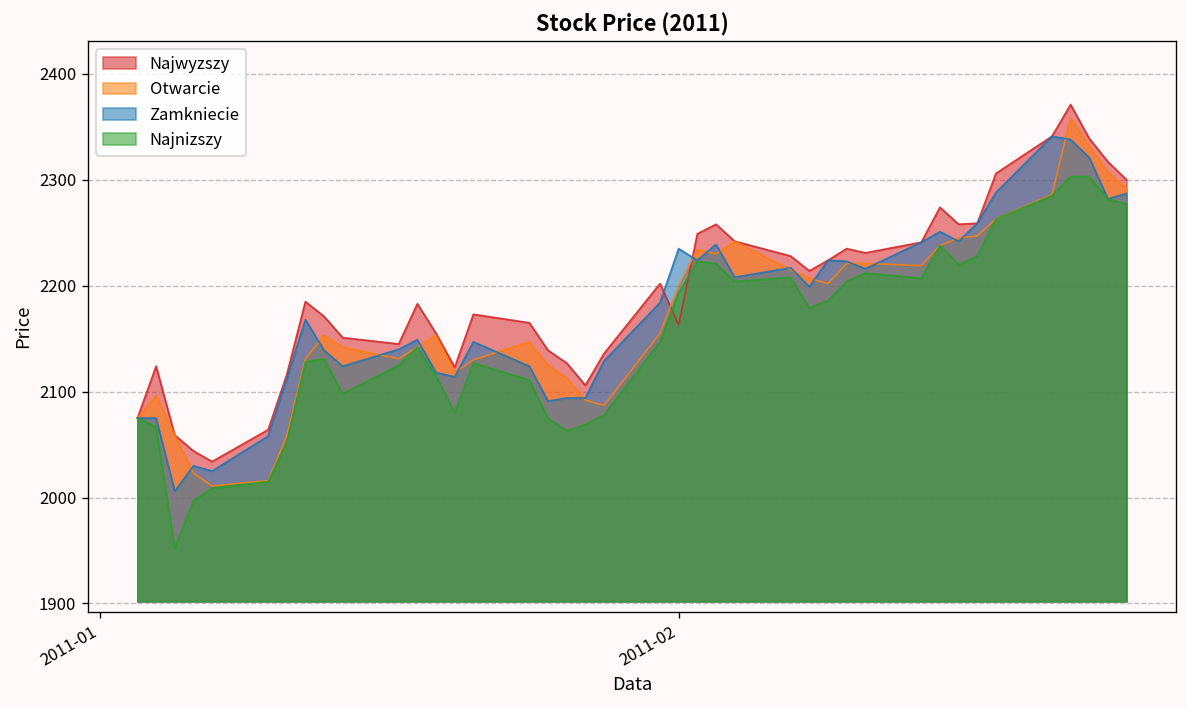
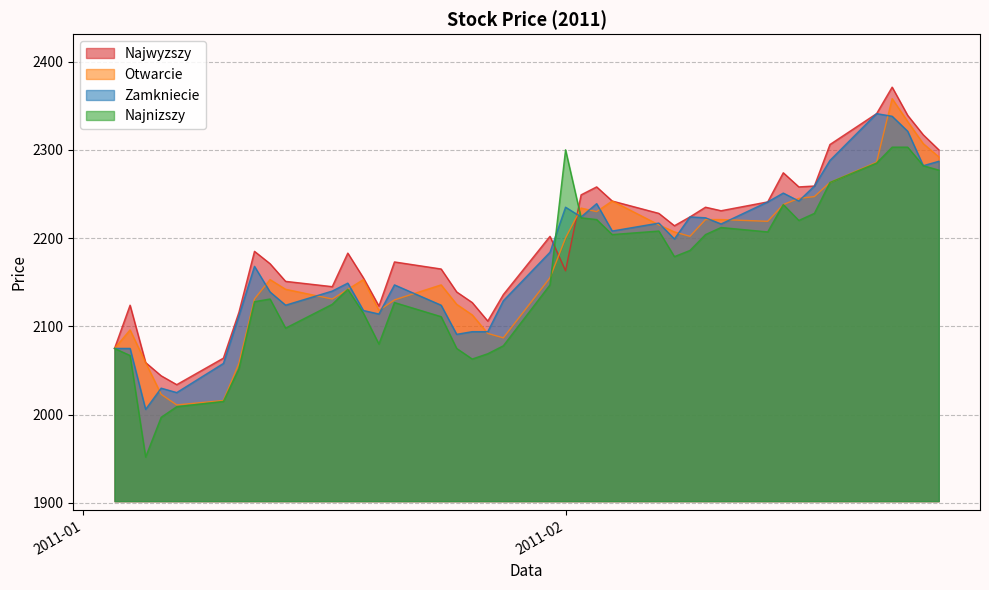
Najnizszy, 2011-02: 2190 -> 2300
